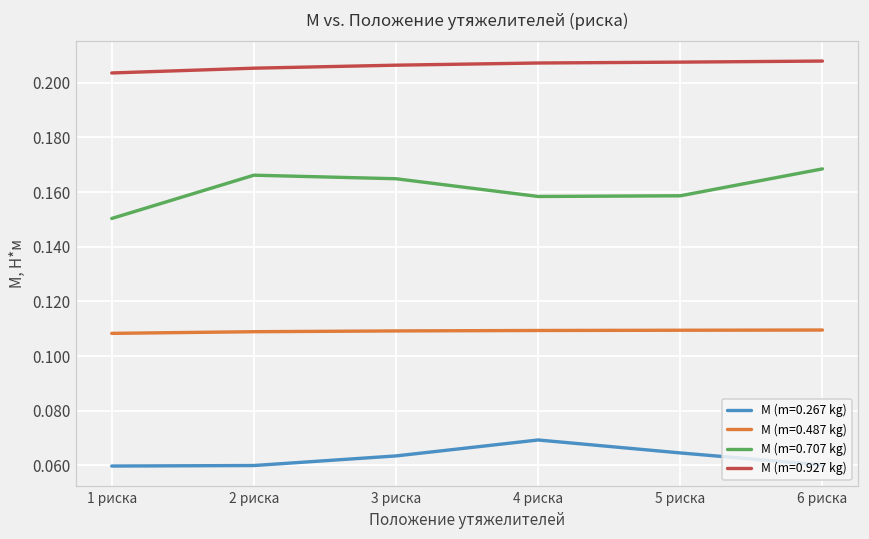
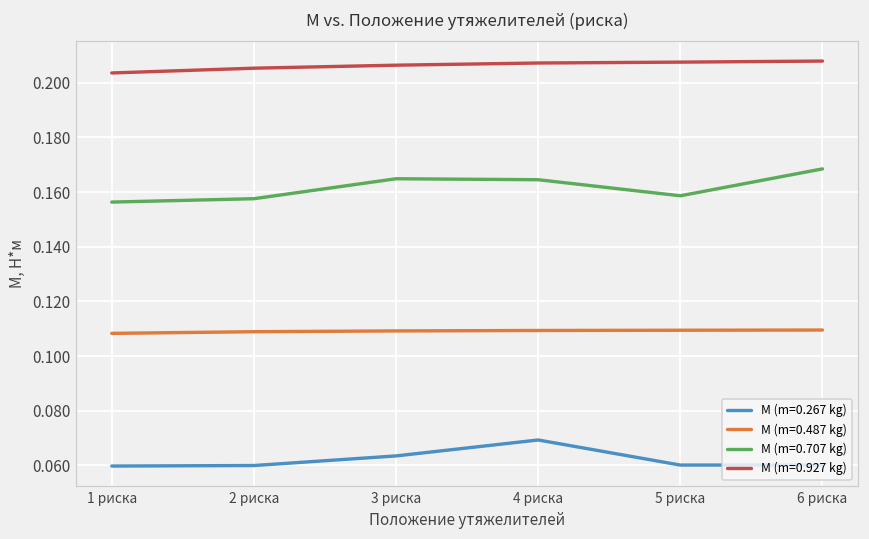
M (m=0.707 kg), 1 риска: 0.150 -> 0.156
M (m=0.707 kg), 2 риска: 0.166 -> 0.158
M (m=0.707 kg), 4 риска: 0.158 -> 0.165
M (m=0.267 kg), 5 риска: 0.065 -> 0.060
